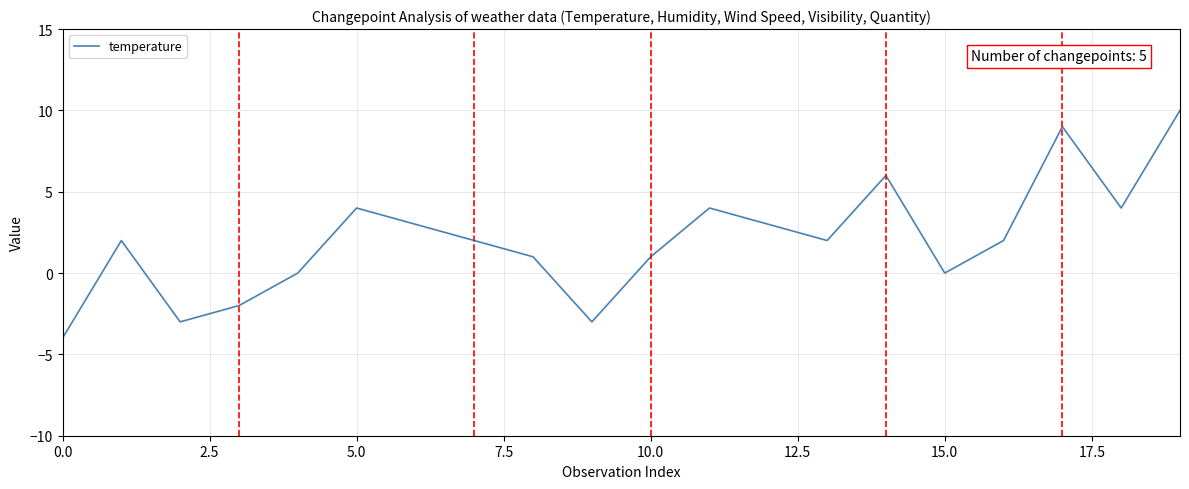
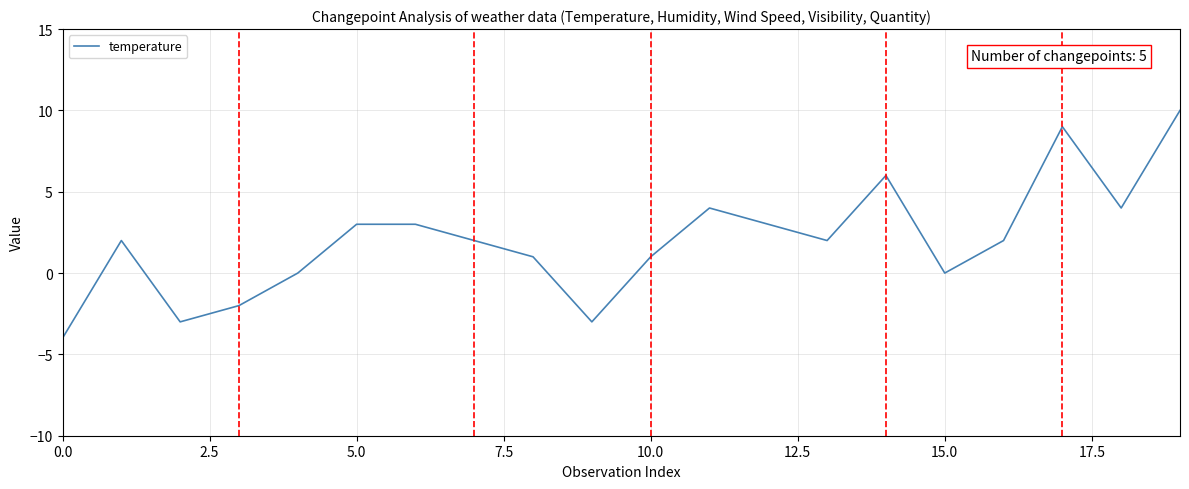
5.0: 4 -> 3
